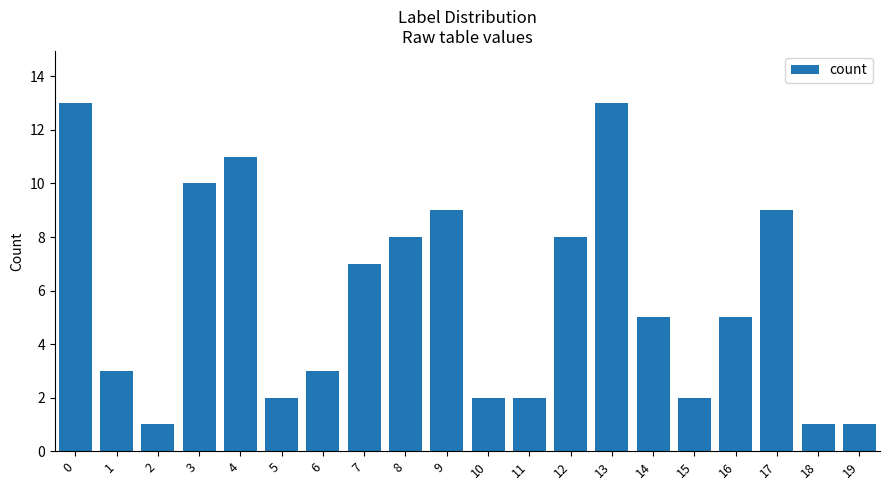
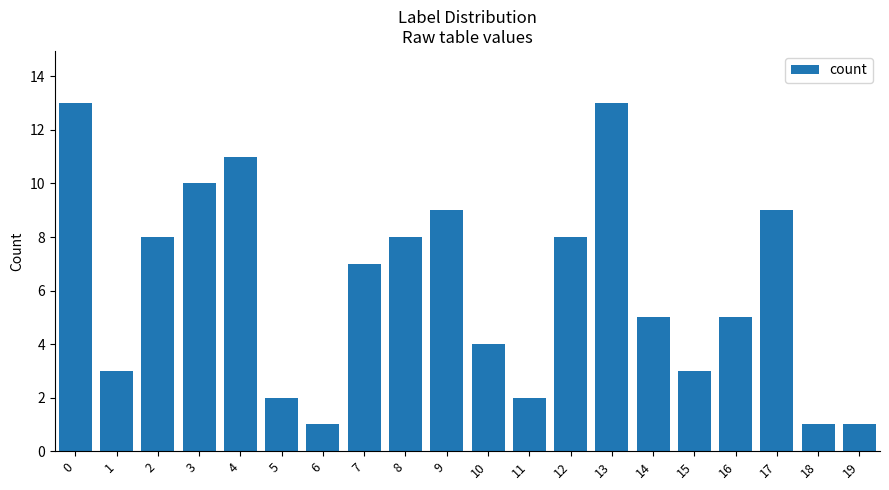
2: 1 -> 8
6: 3 -> 1
10: 2 -> 4
15: 2 -> 3
